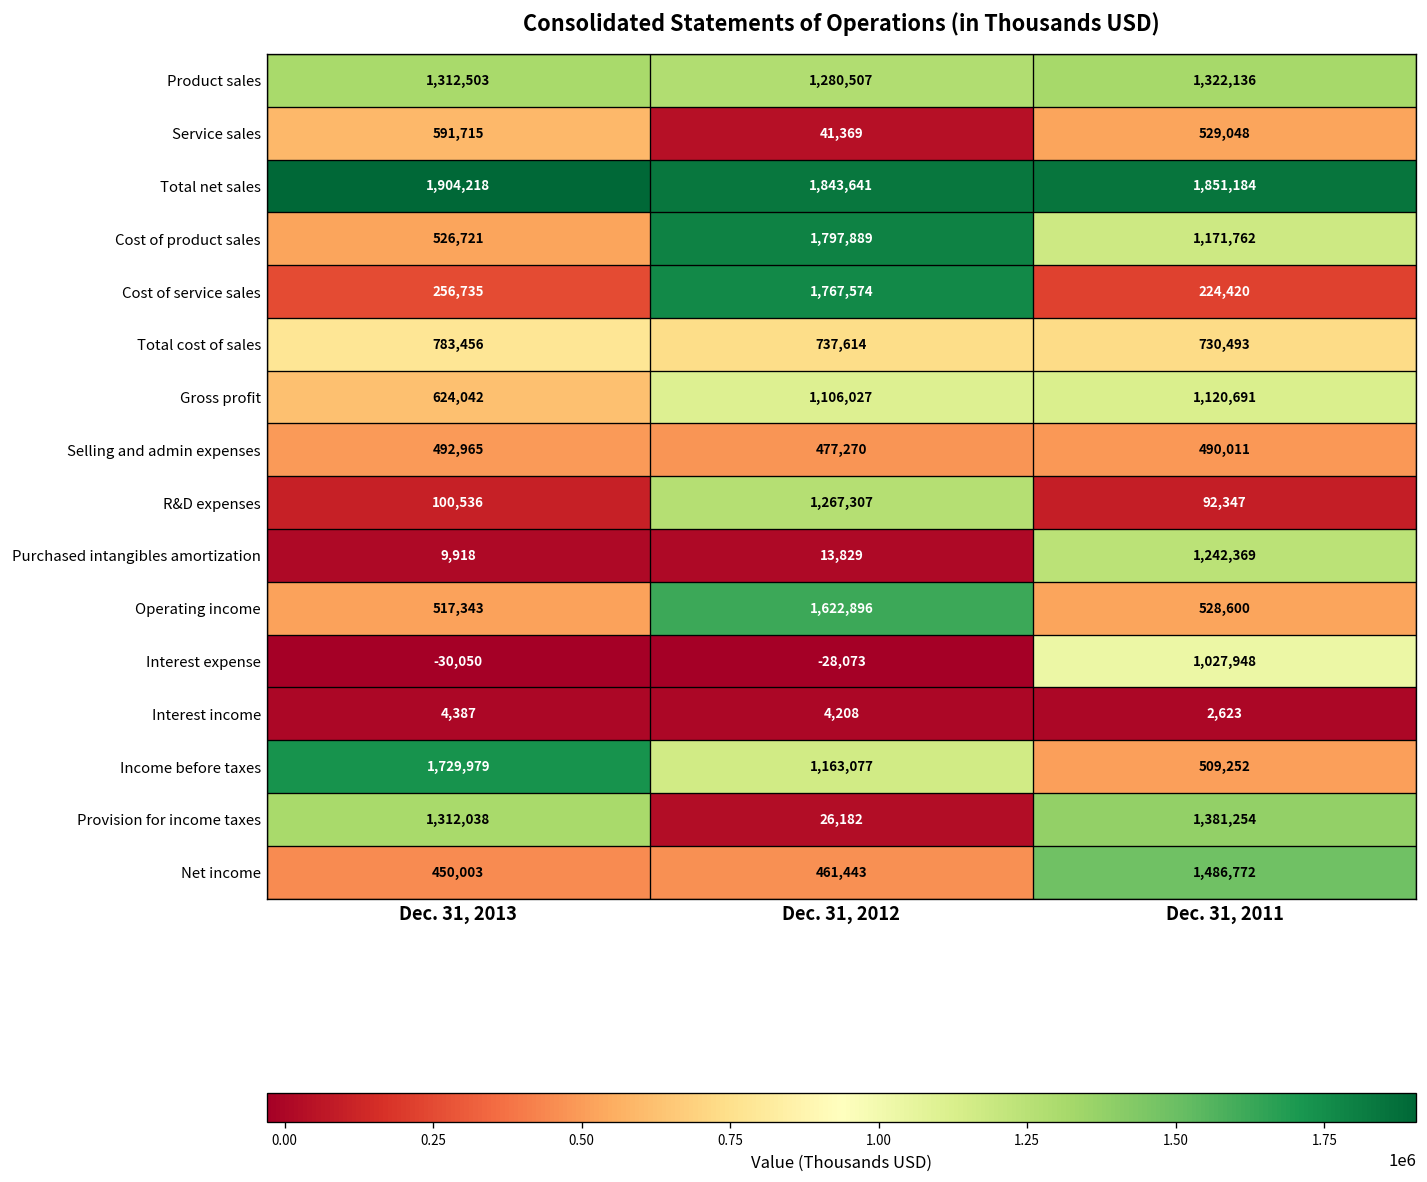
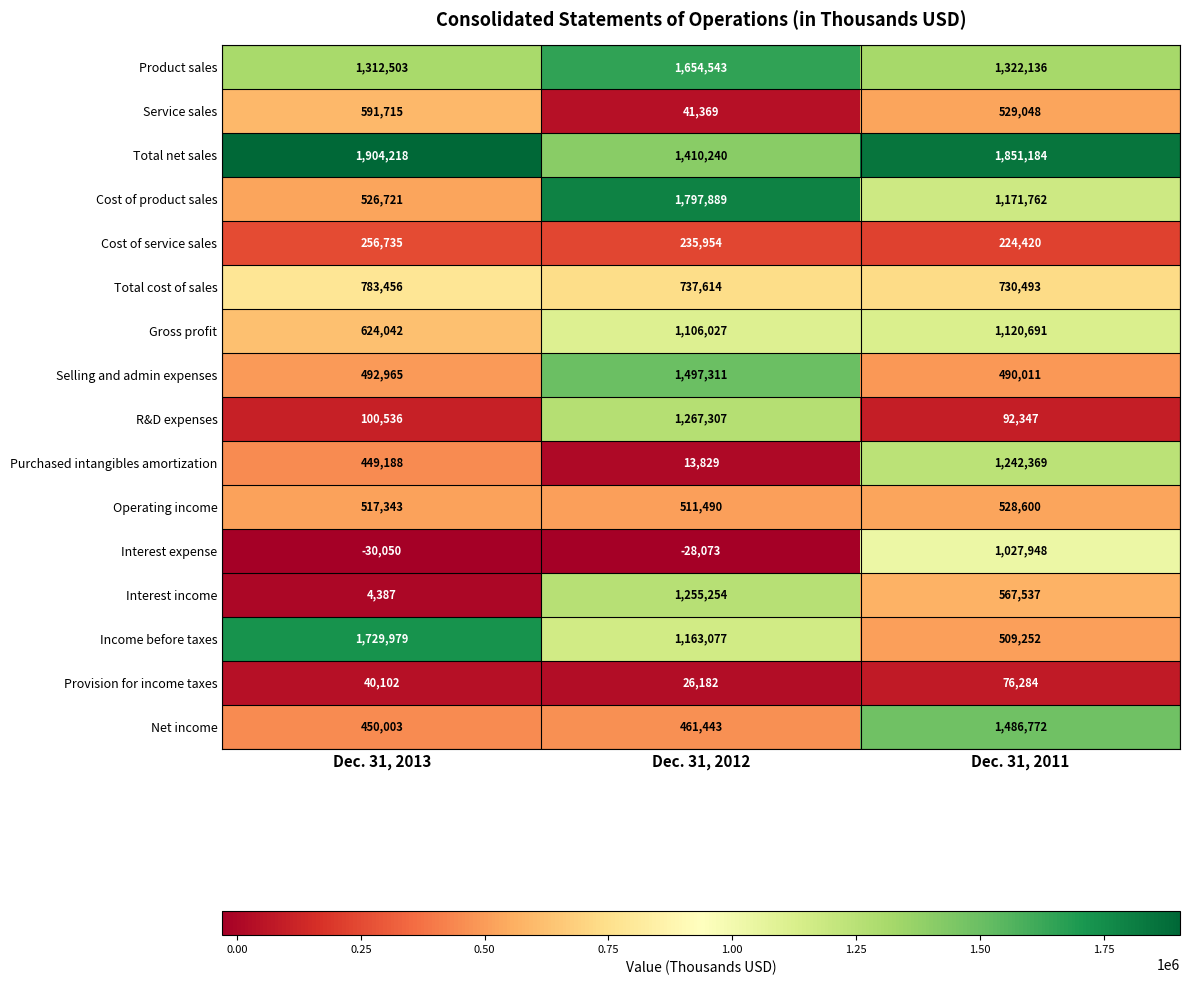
Product sales, Dec. 31, 2012: 1,280,507 -> 1,654,543
Total net sales, Dec. 31, 2012: 1,843,641 -> 1,410,240
Cost of service sales, Dec. 31, 2012: 1,767,574 -> 235,954
Selling and admin expenses, Dec. 31, 2012: 477,270 -> 1,497,311
Purchased intangibles amortization, Dec. 31, 2013: 9,918 -> 449,188
Operating income, Dec. 31, 2012: 1,622,896 -> 511,490
Interest income, Dec. 31, 2012: 4,208 -> 1,255,254
Interest income, Dec. 31, 2011: 2,623 -> 567,537
Provision for income taxes, Dec. 31, 2013: 1,312,038 -> 40,102
Provision for income taxes, Dec. 31, 2011: 1,381,254 -> 76,284
